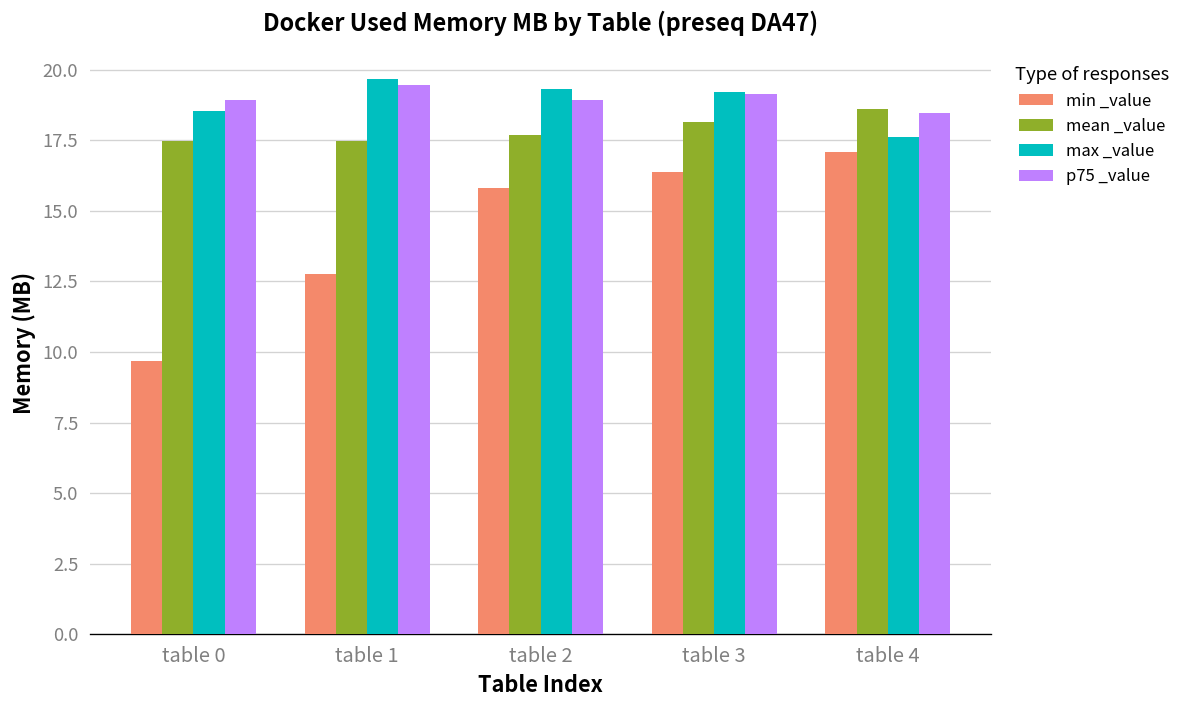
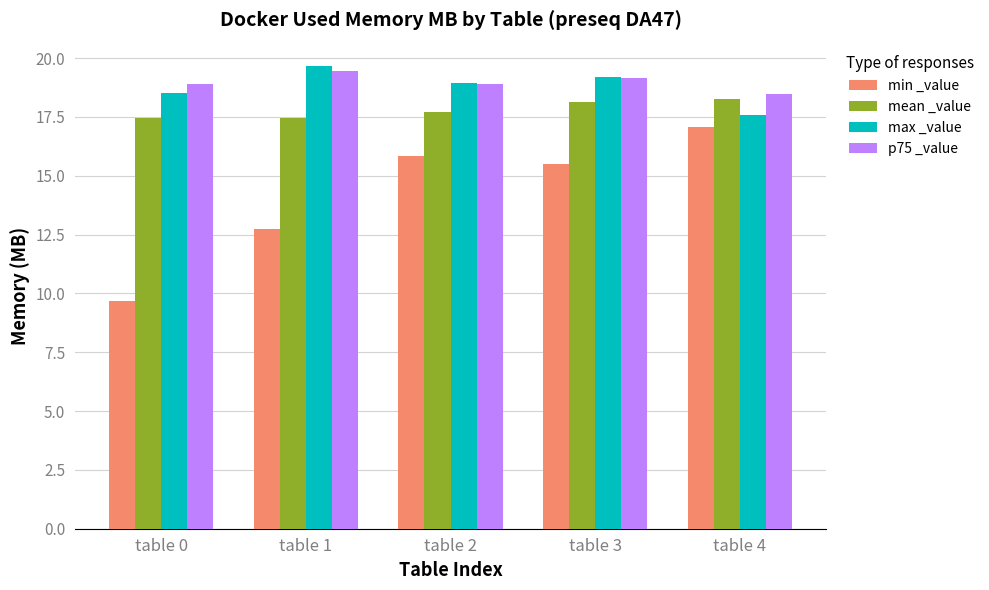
max _value, table 2: 19.3 -> 18.9
min _value, table 3: 16.4 -> 15.5
mean _value, table 4: 18.6 -> 18.3
